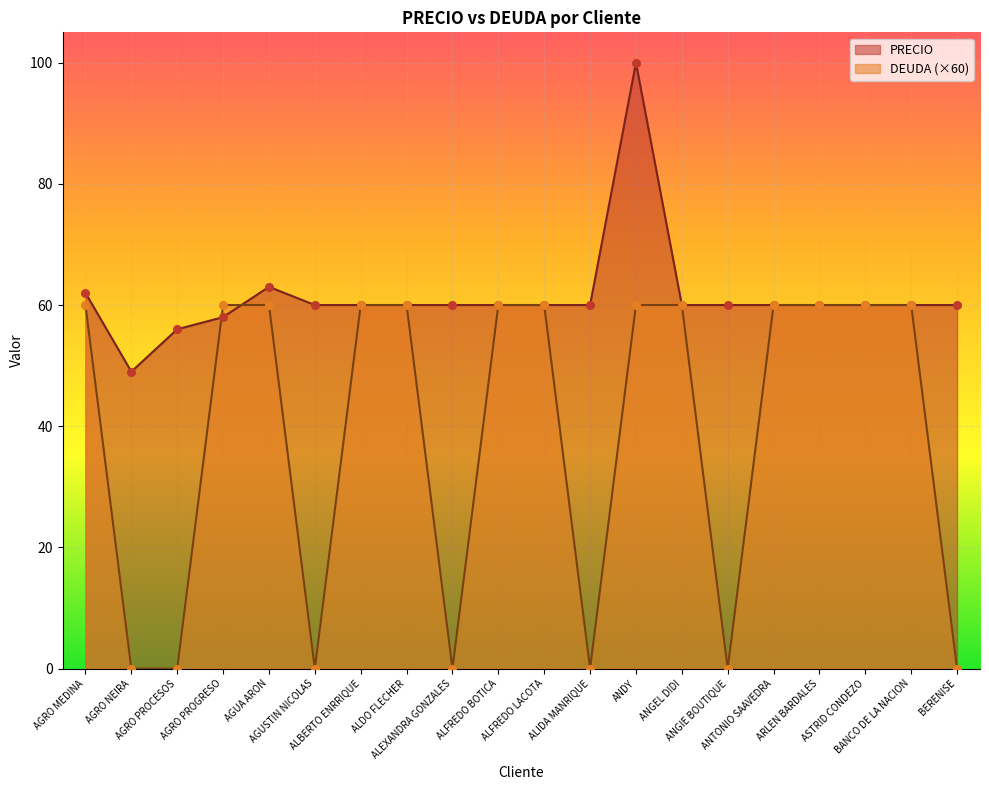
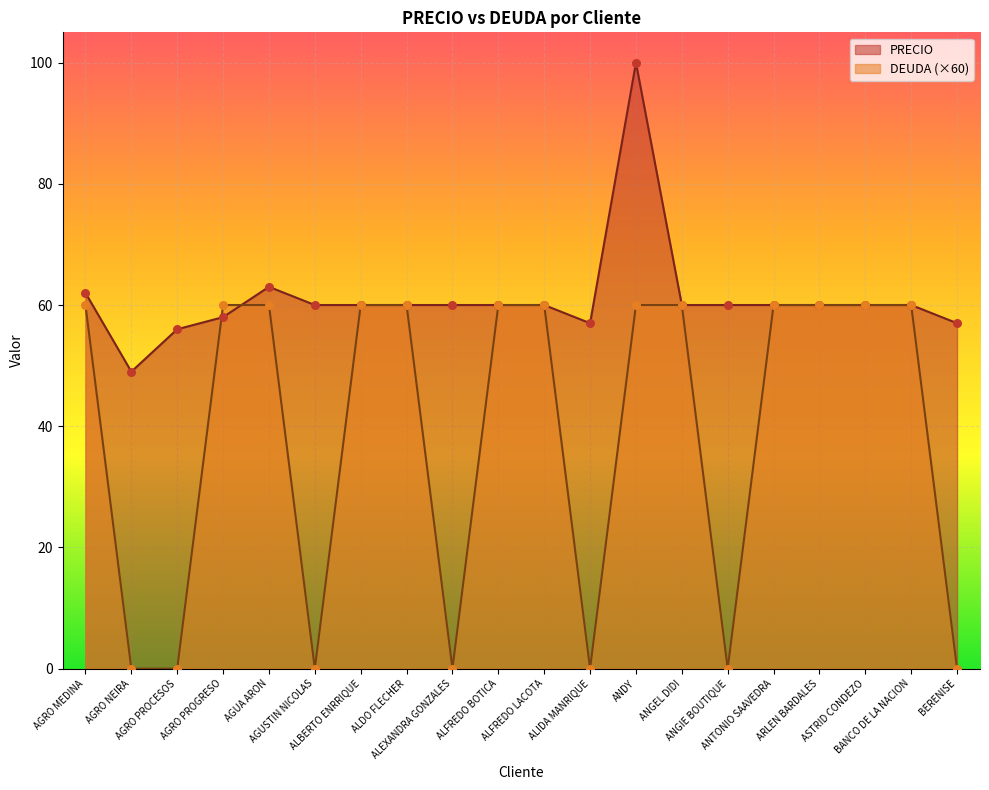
PRECIO, ALIDA MANRIQUE: 60 -> 57
PRECIO, BERENISE: 60 -> 57
